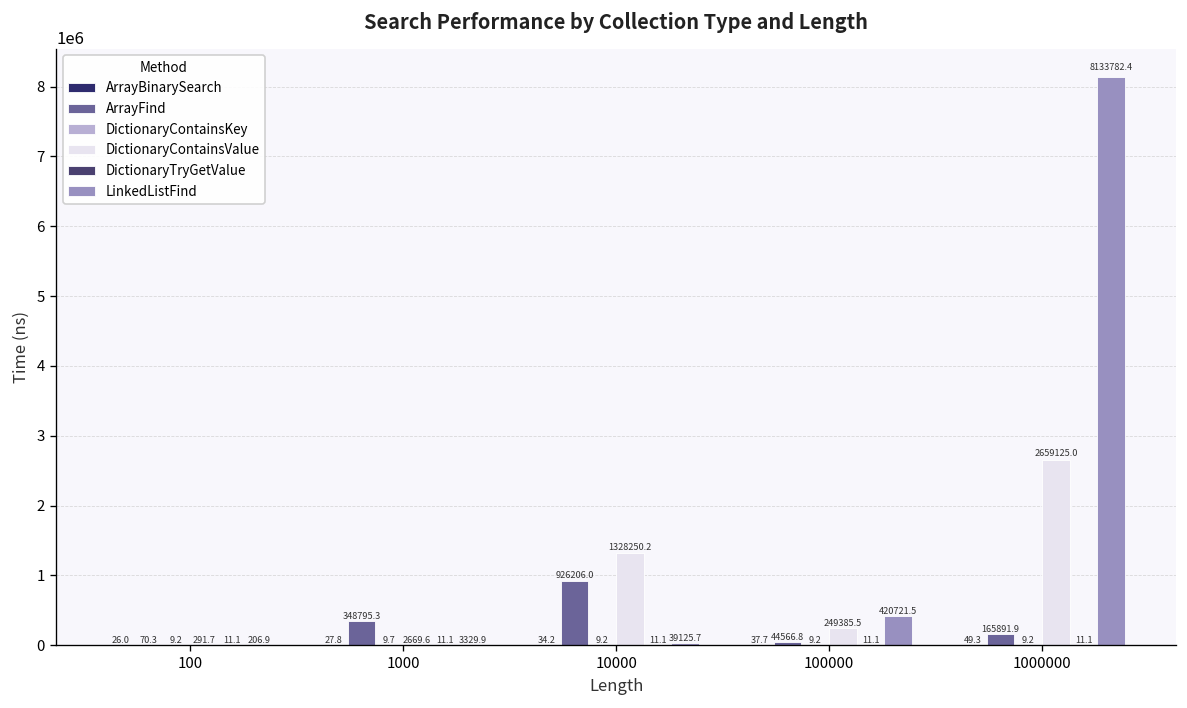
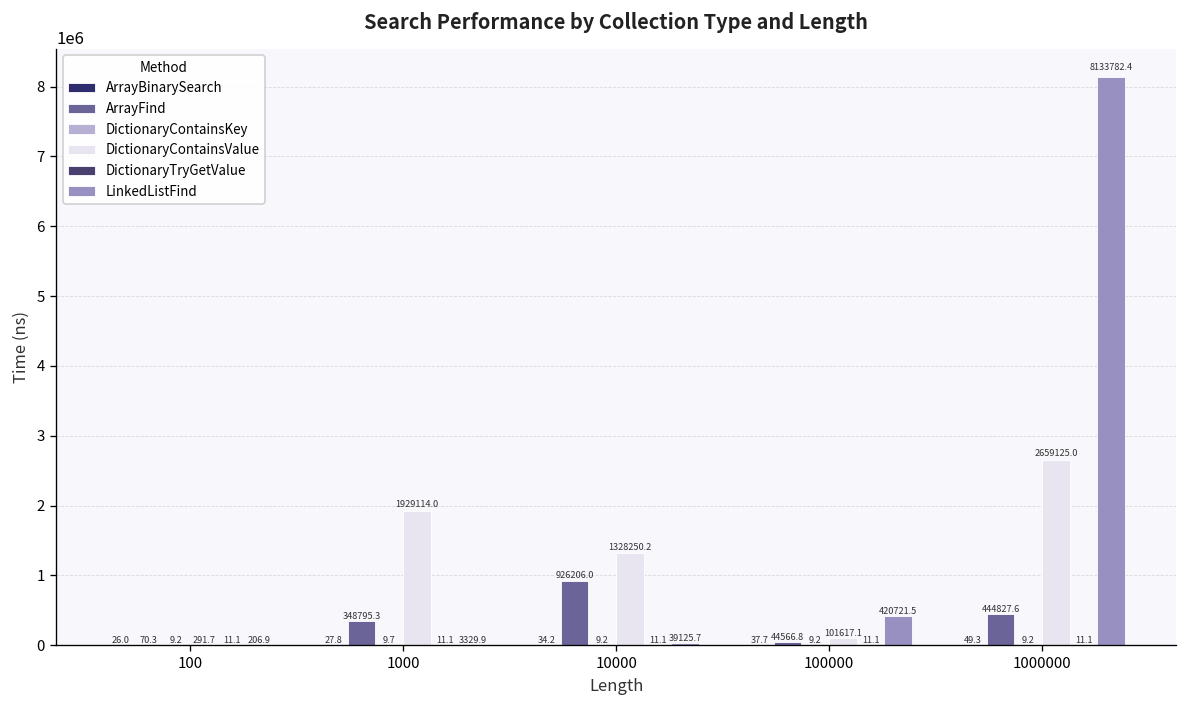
DictionaryContainsValue, 1000: 2669.6 -> 1929114.0
DictionaryContainsValue, 100000: 249385.5 -> 101617.1
ArrayFind, 1000000: 165891.9 -> 444827.6
